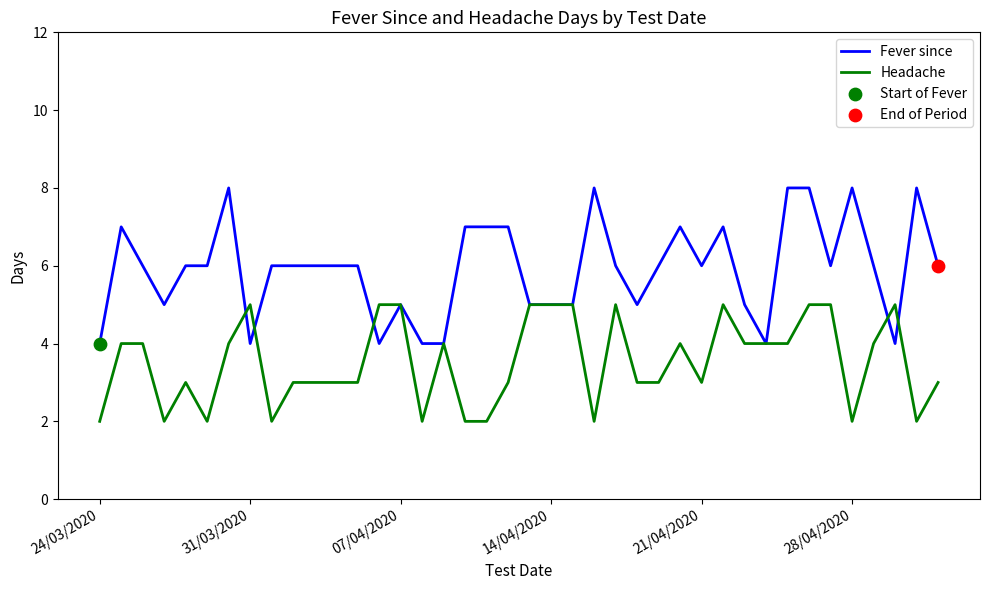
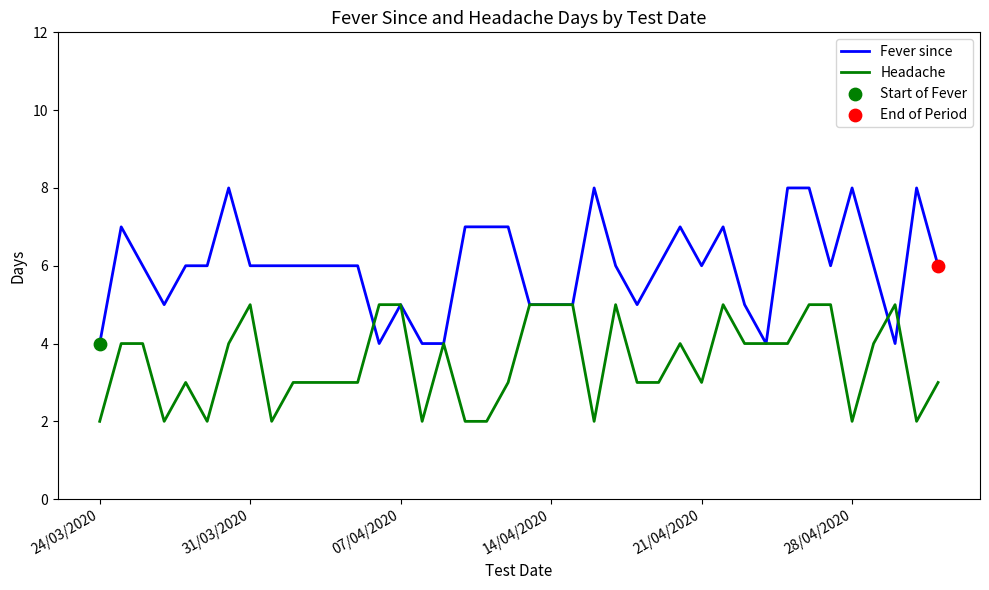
Fever since, 31/03/2020: 4 -> 6
